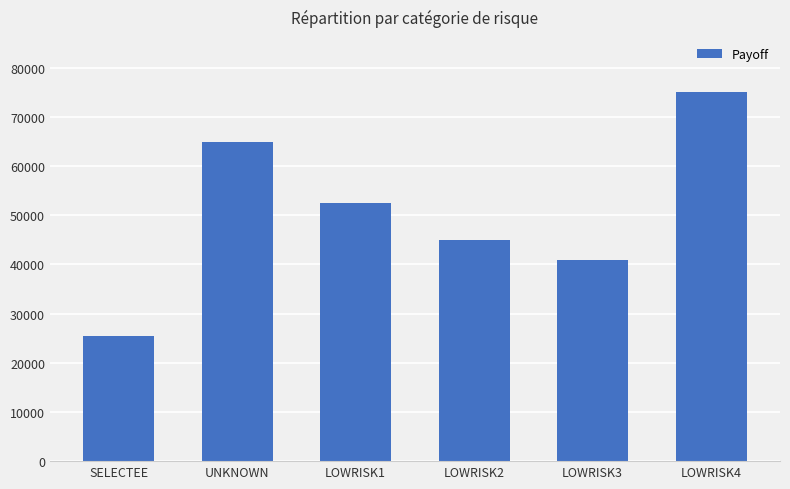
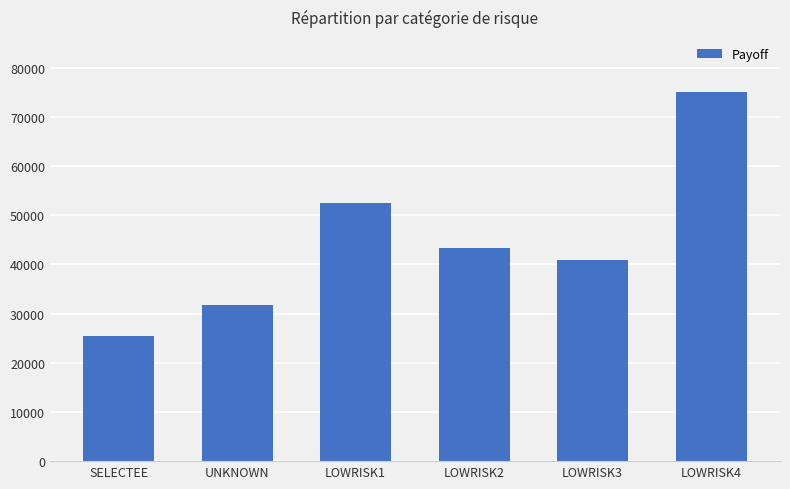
UNKNOWN: 65000 -> 32000
LOWRISK2: 45000 -> 43000
